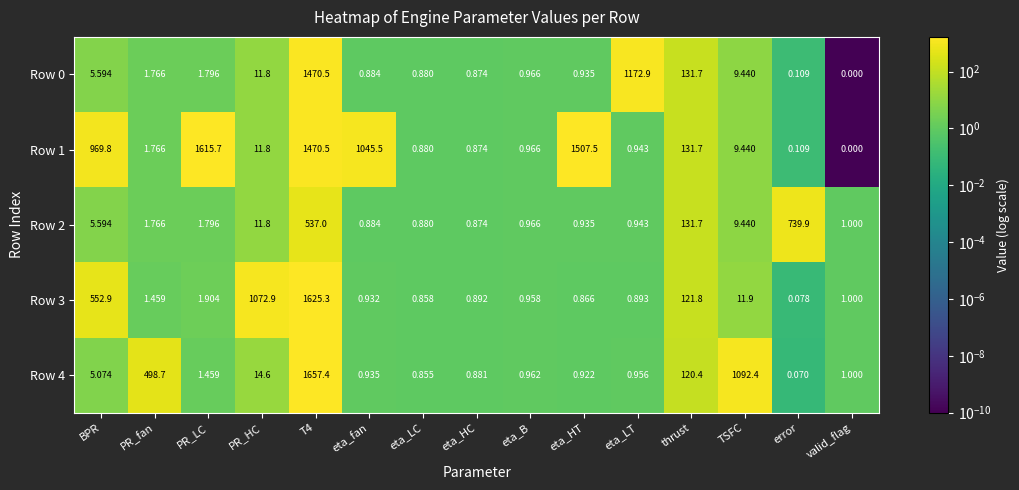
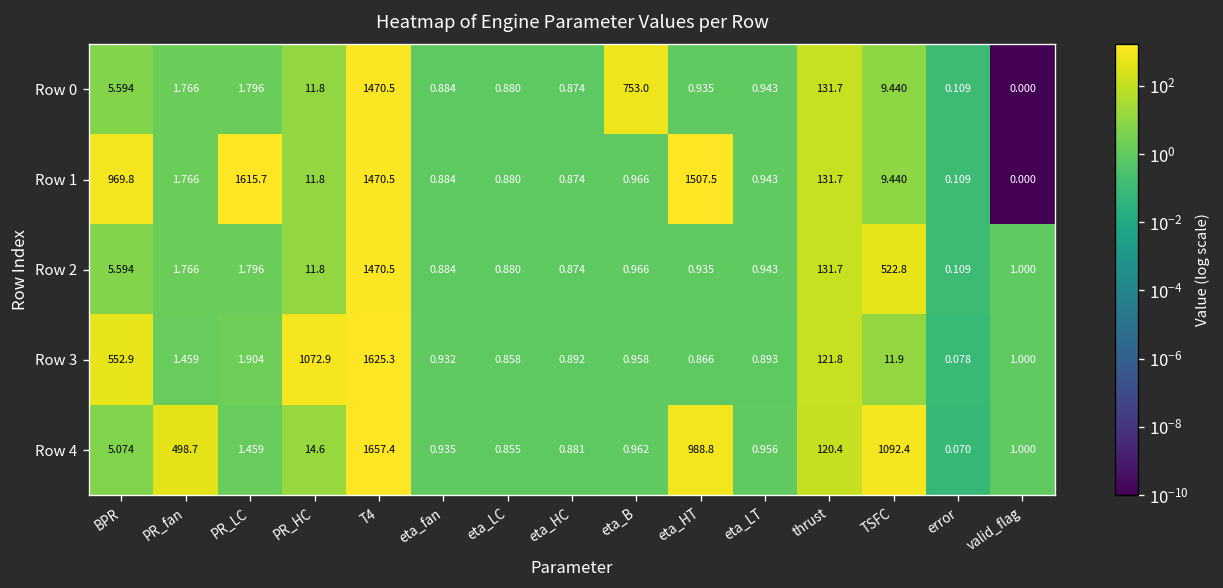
Row 0, eta_B: 0.966 -> 753.0
Row 0, eta_LT: 1172.9 -> 0.943
Row 1, eta_fan: 1045.5 -> 0.884
Row 2, T4: 537.0 -> 1470.5
Row 2, TSFC: 9.440 -> 522.8
Row 2, error: 739.9 -> 0.109
Row 4, eta_HT: 0.922 -> 988.8
